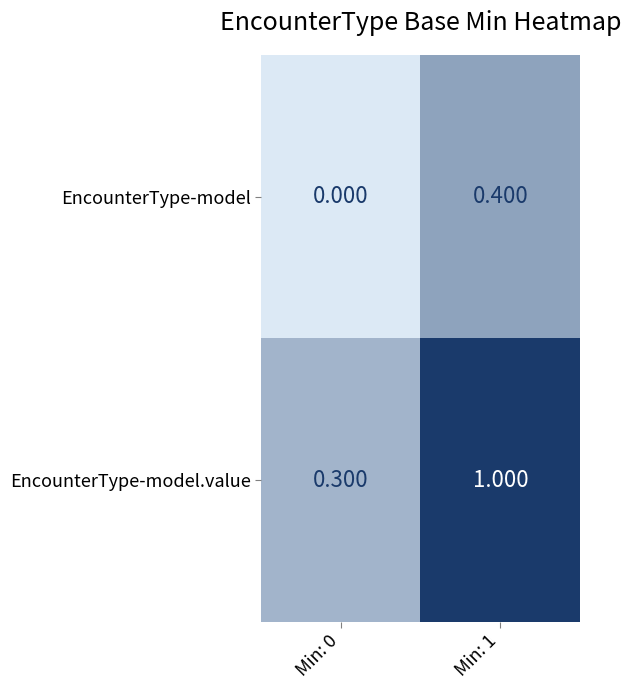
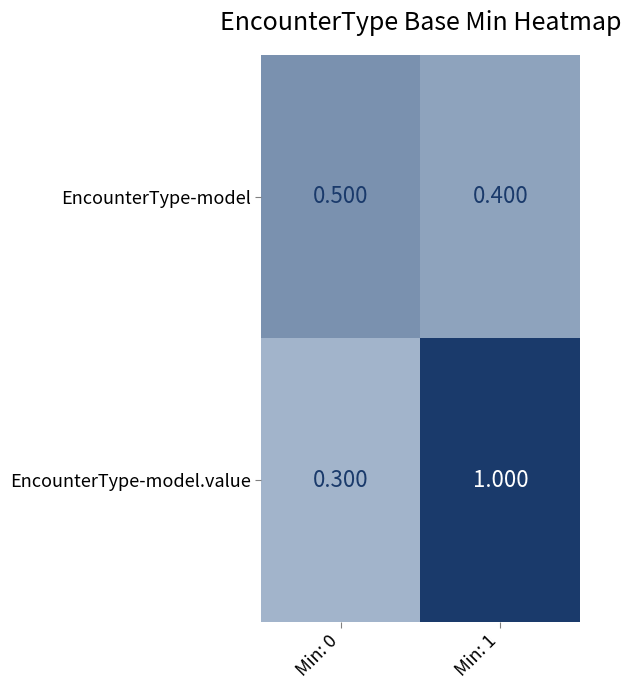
EncounterType-model, Min: 0: 0.000 -> 0.500
